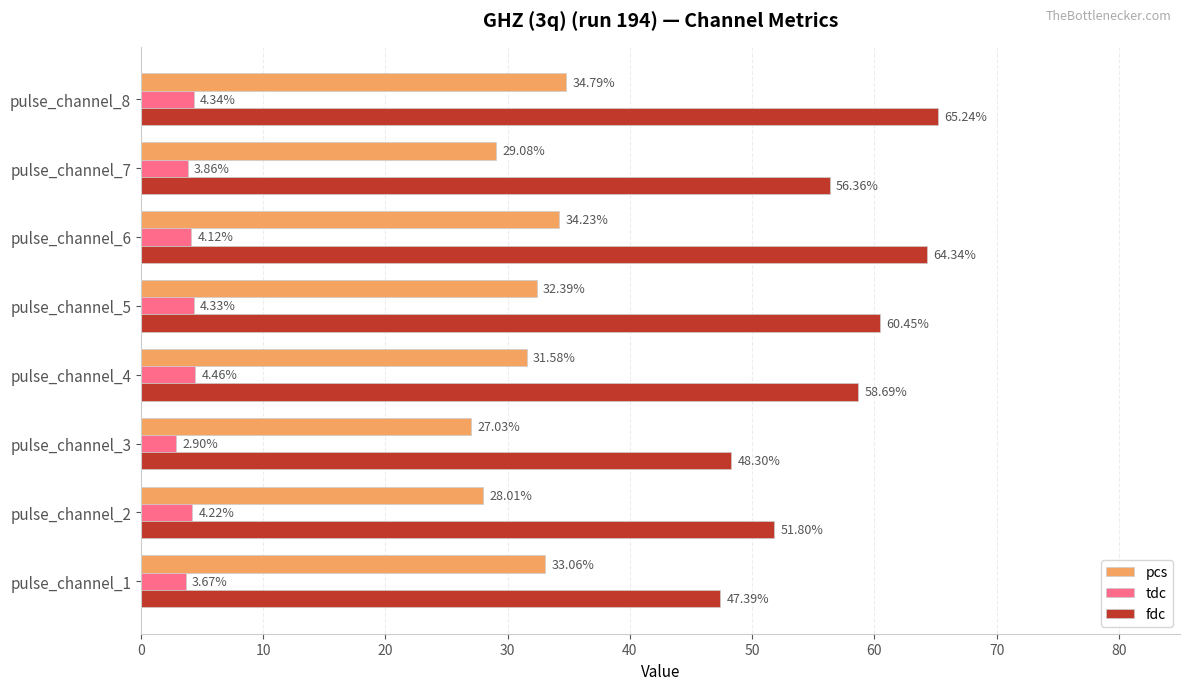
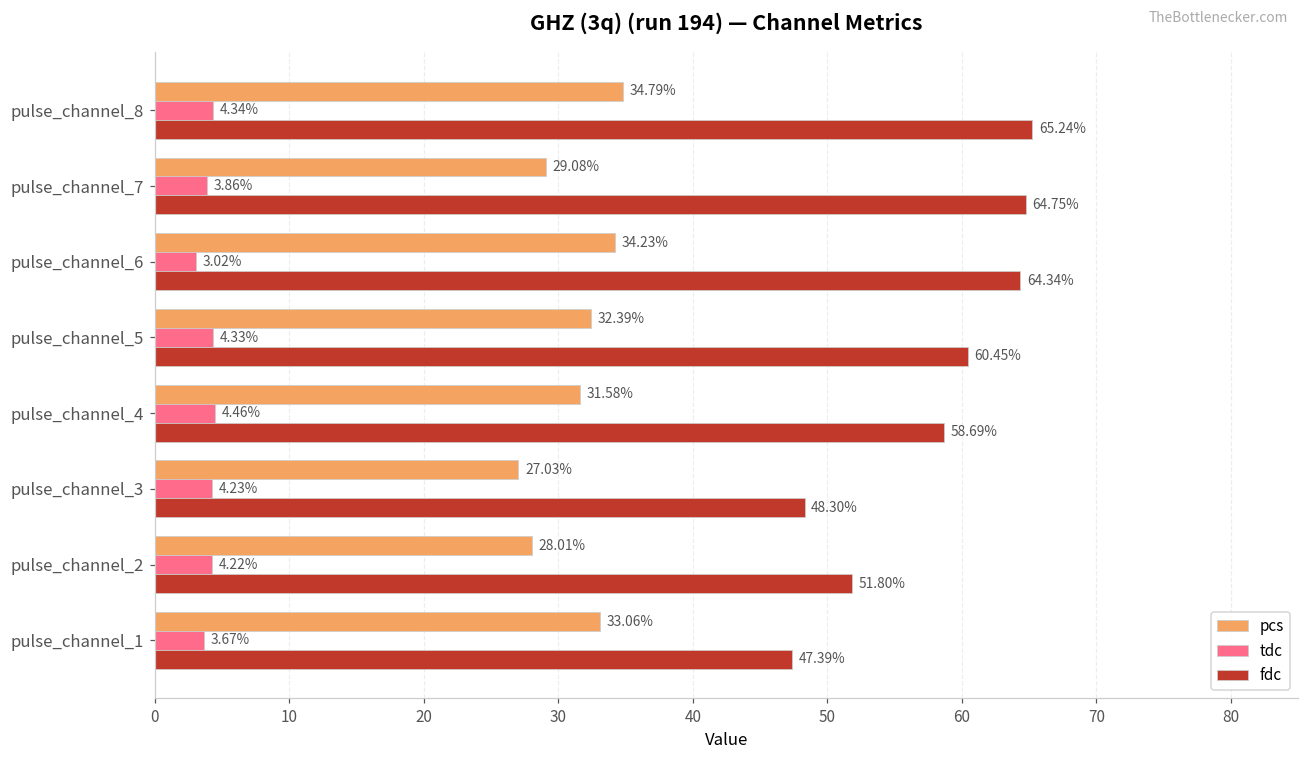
fdc, pulse_channel_7: 56.36% -> 64.75%
tdc, pulse_channel_6: 4.12% -> 3.02%
tdc, pulse_channel_3: 2.90% -> 4.23%
